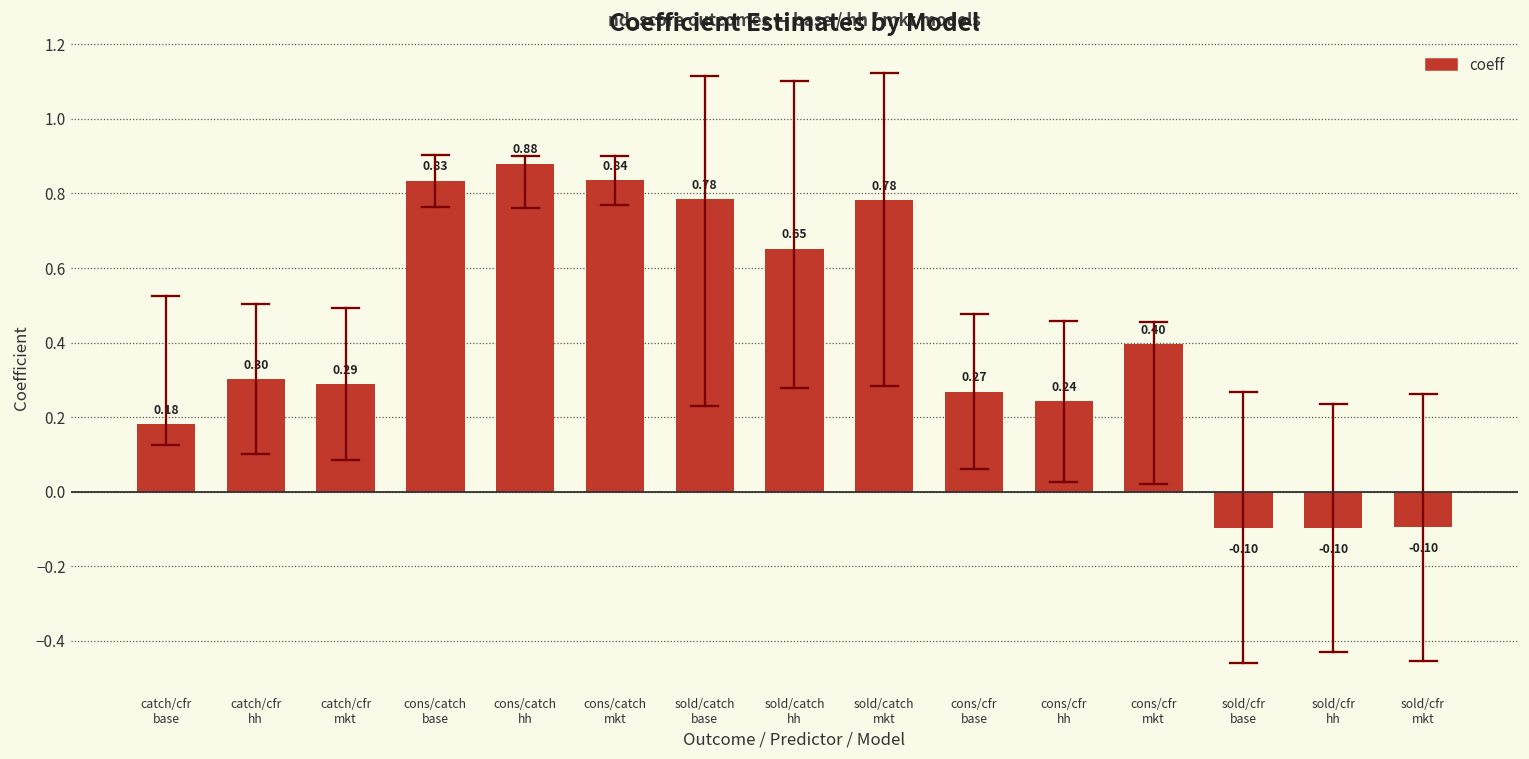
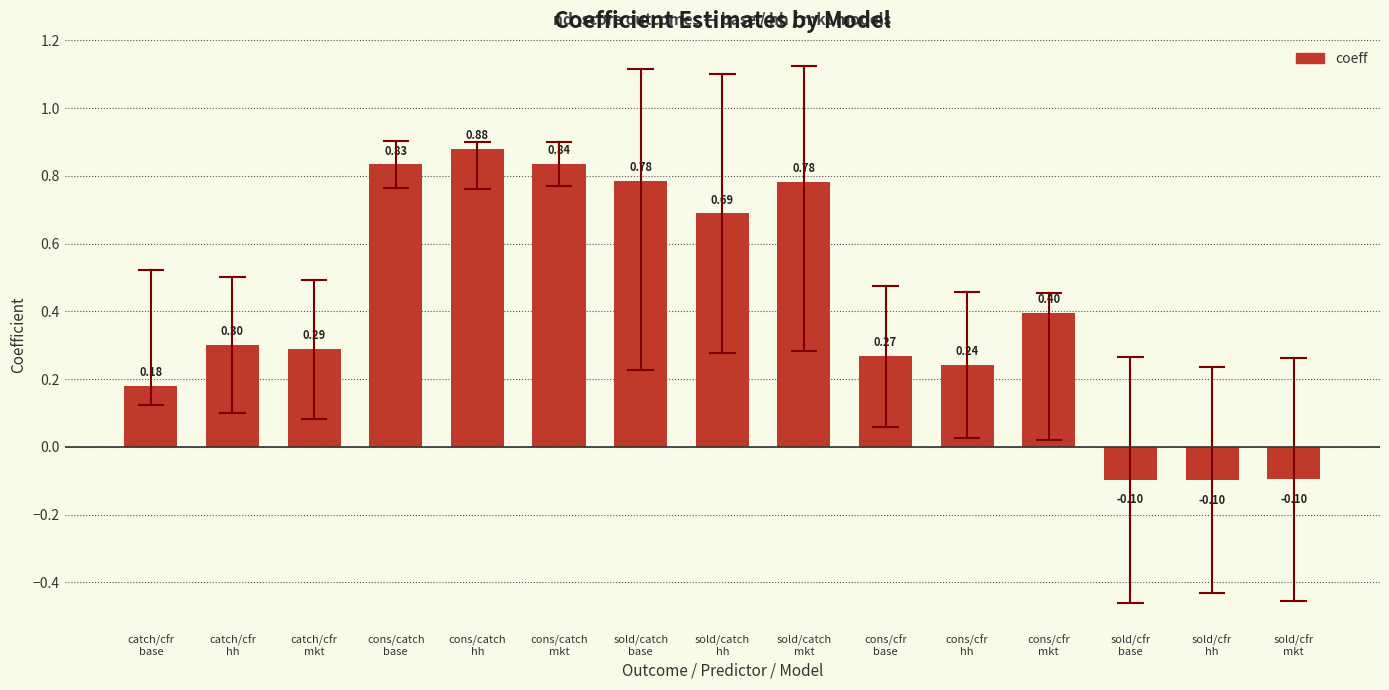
coeff, sold/catch hh: 0.65 -> 0.69
